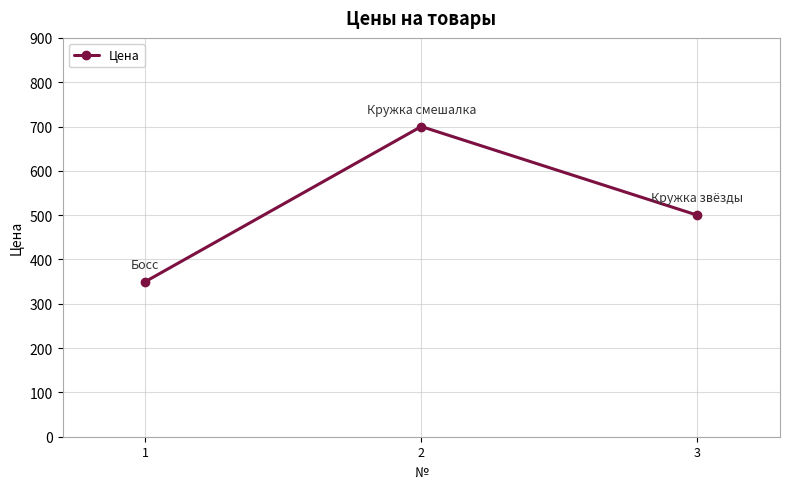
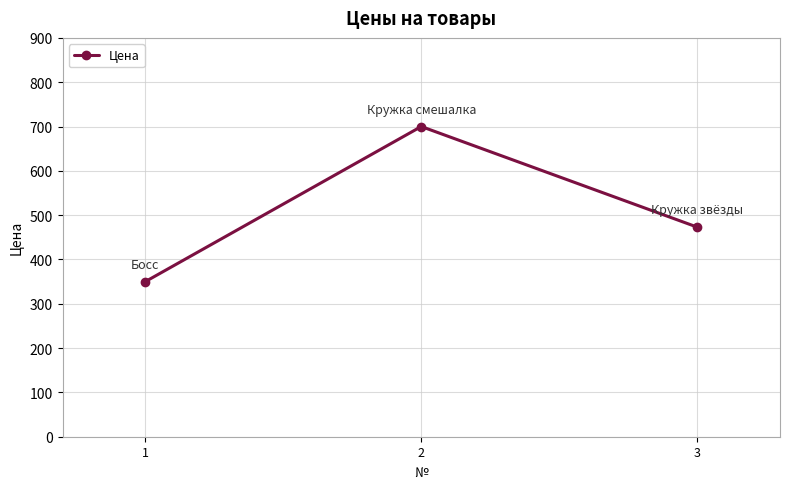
3: 500 -> 470
